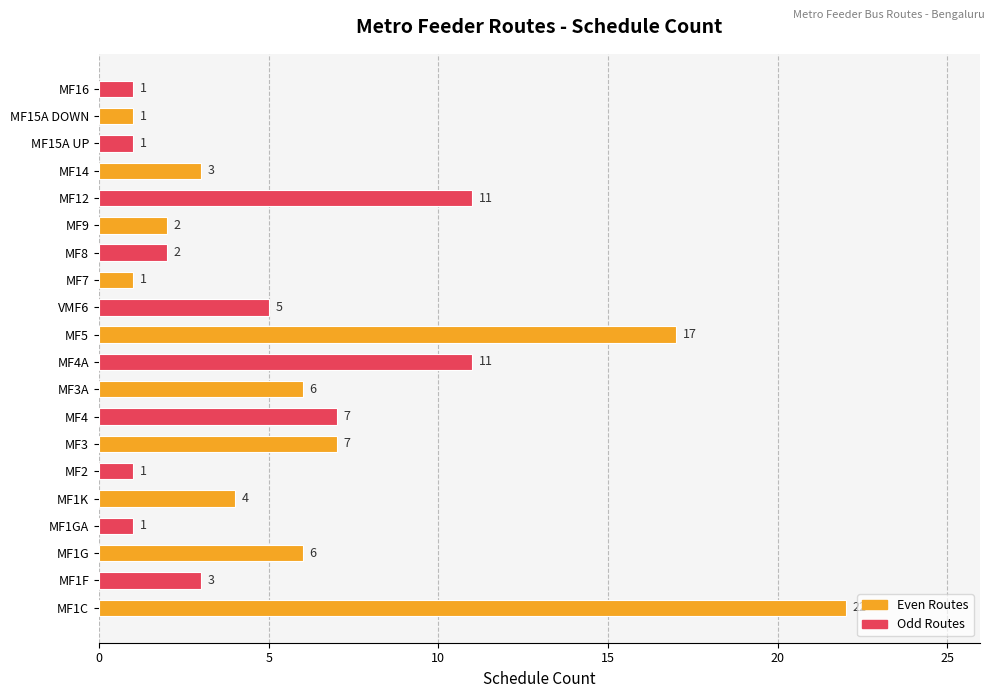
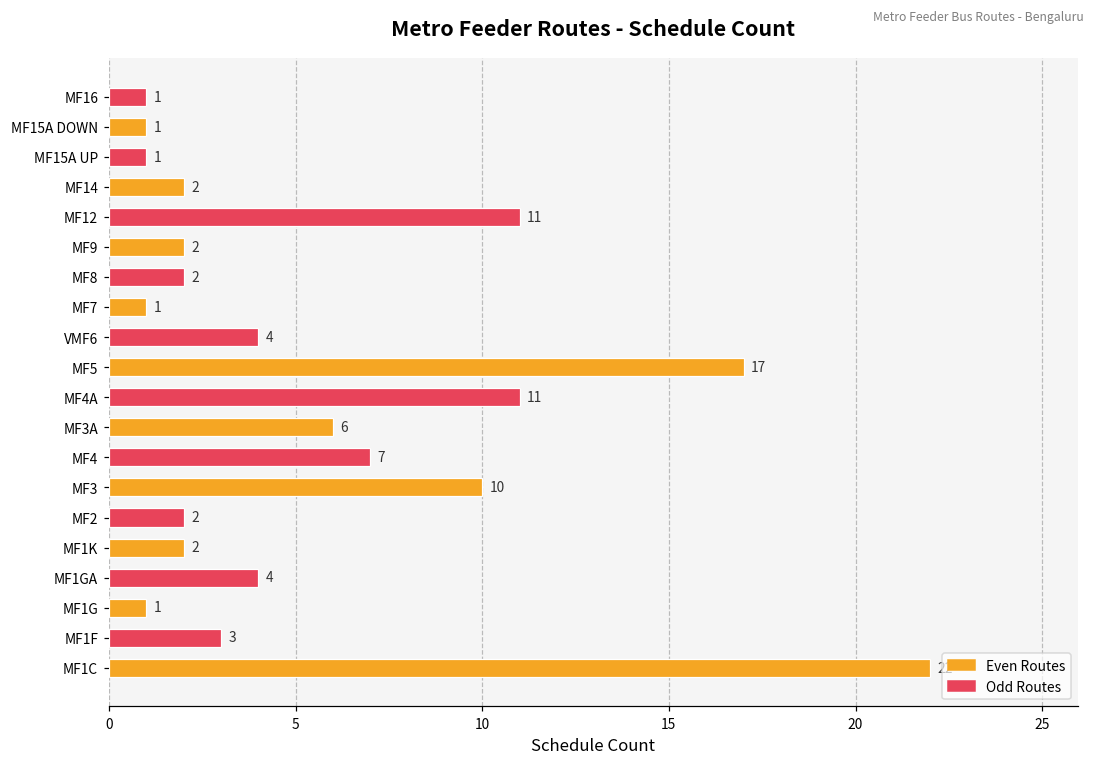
MF14: 3 -> 2
VMF6: 5 -> 4
MF3: 7 -> 10
MF2: 1 -> 2
MF1K: 4 -> 2
MF1GA: 1 -> 4
MF1G: 6 -> 1
